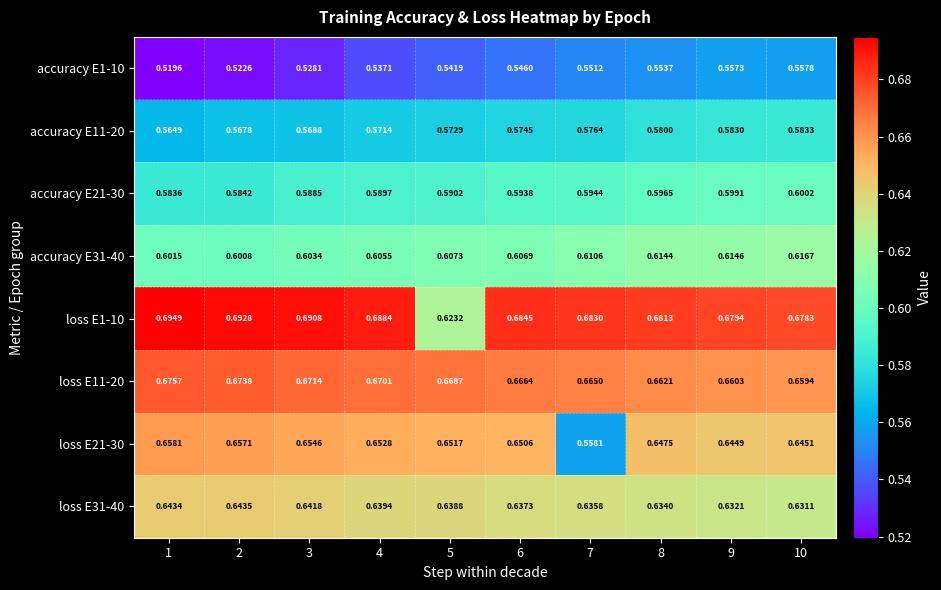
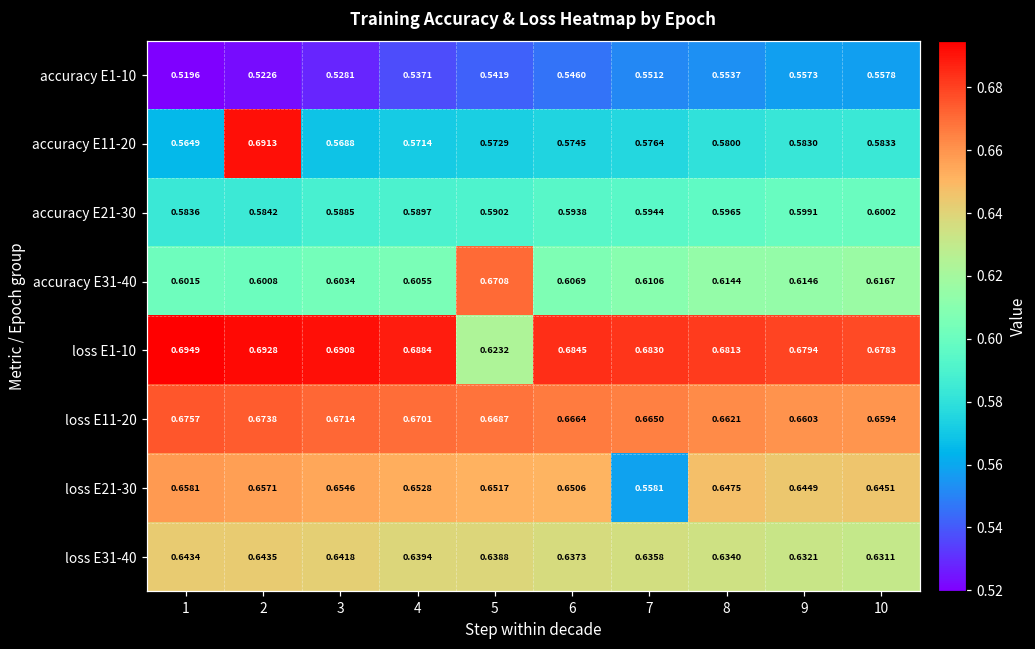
accuracy E11-20, 2: 0.5678 -> 0.6913
accuracy E31-40, 5: 0.6073 -> 0.6708
